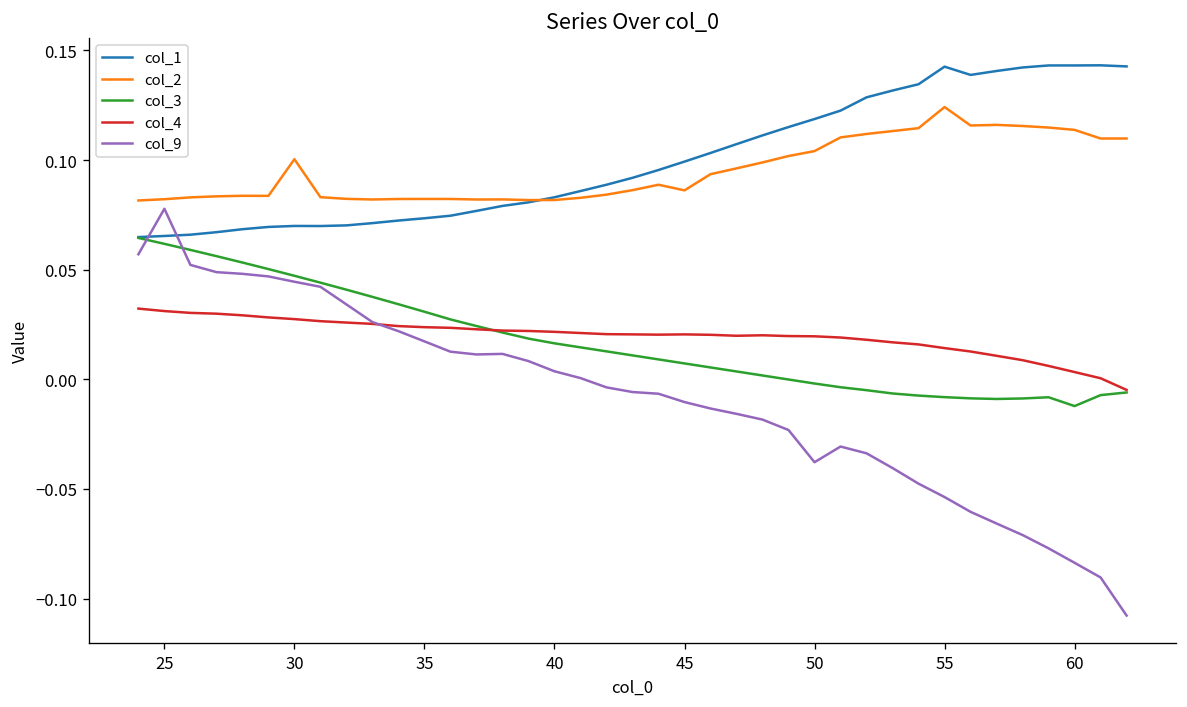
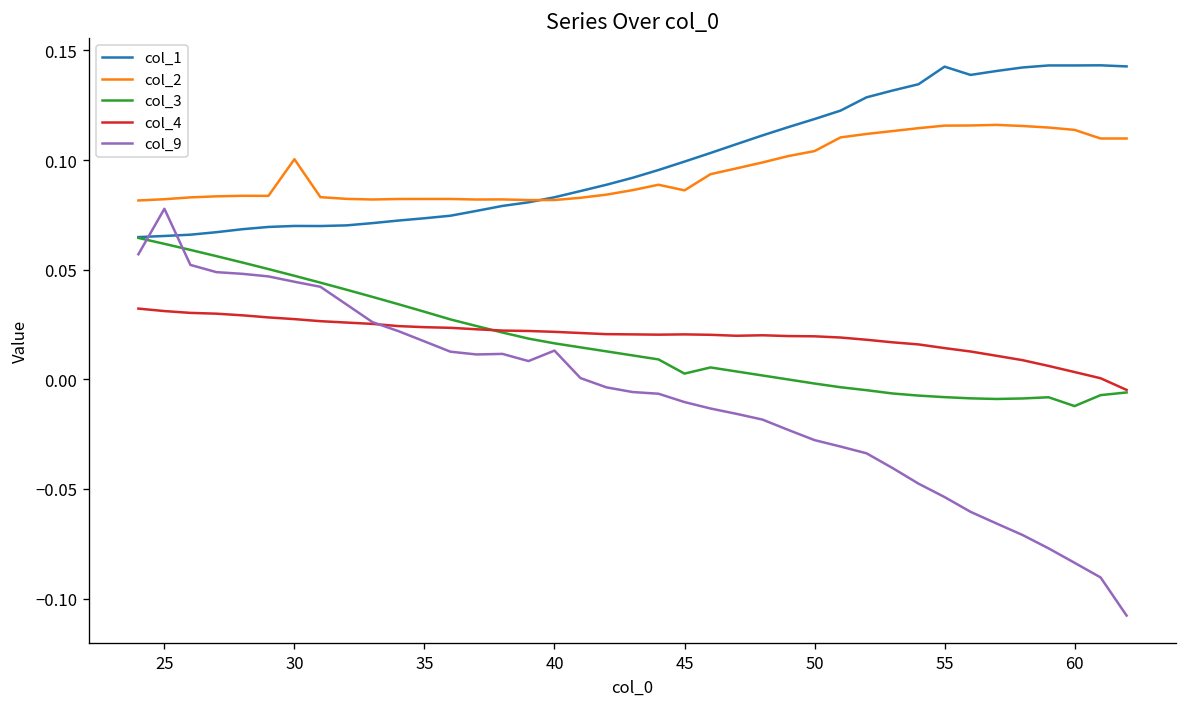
col_9, 40: 0.004 -> 0.013
col_3, 45: 0.007 -> 0.003
col_9, 50: -0.038 -> -0.028
col_2, 55: 0.124 -> 0.116
